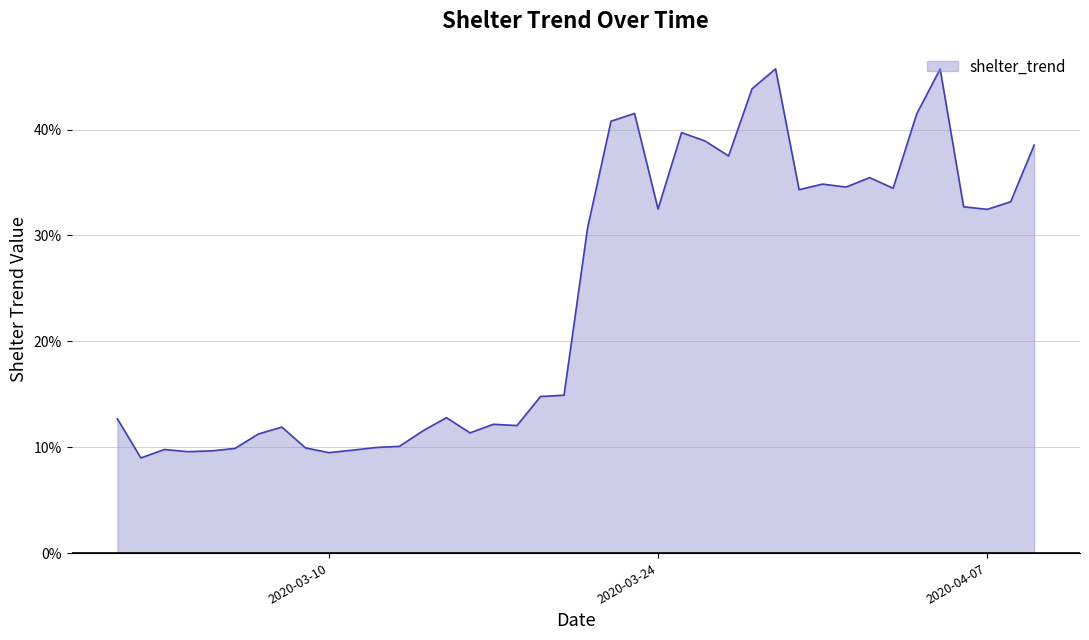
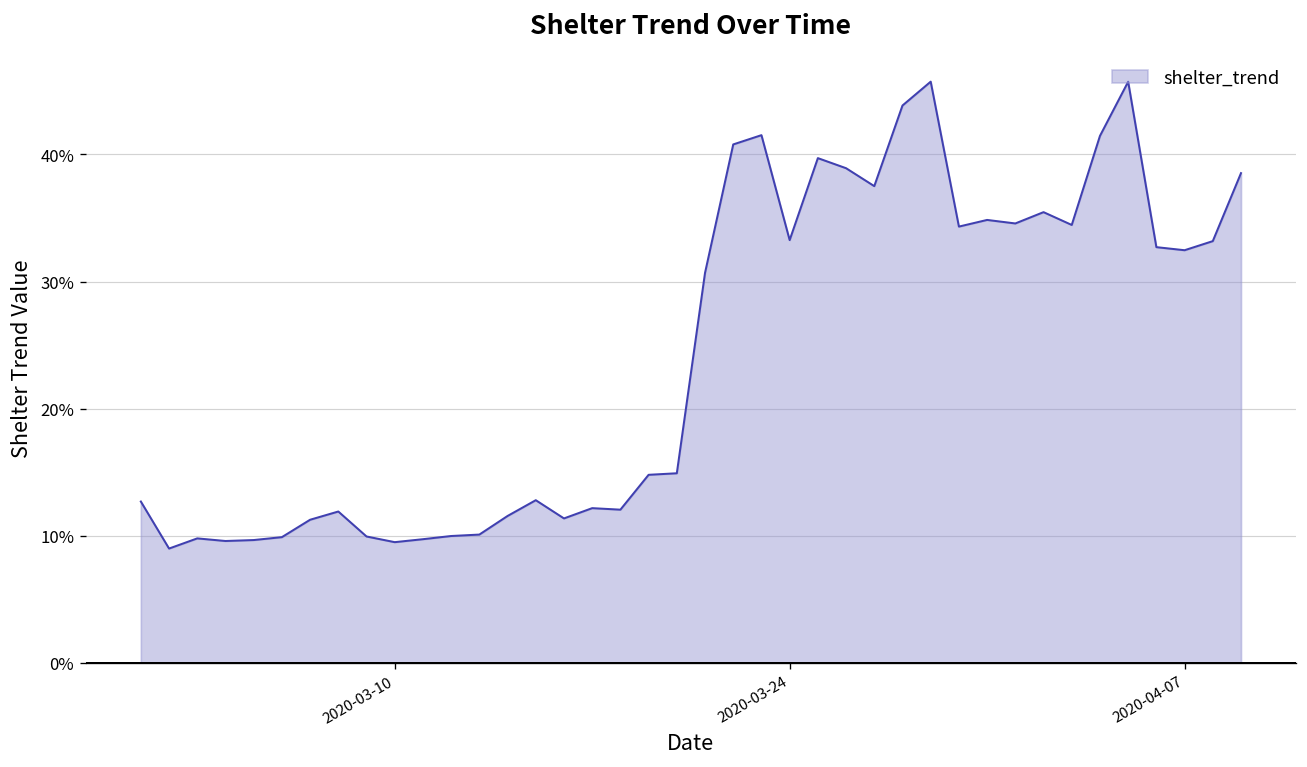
2020-03-24: 32.5% -> 33.3%
